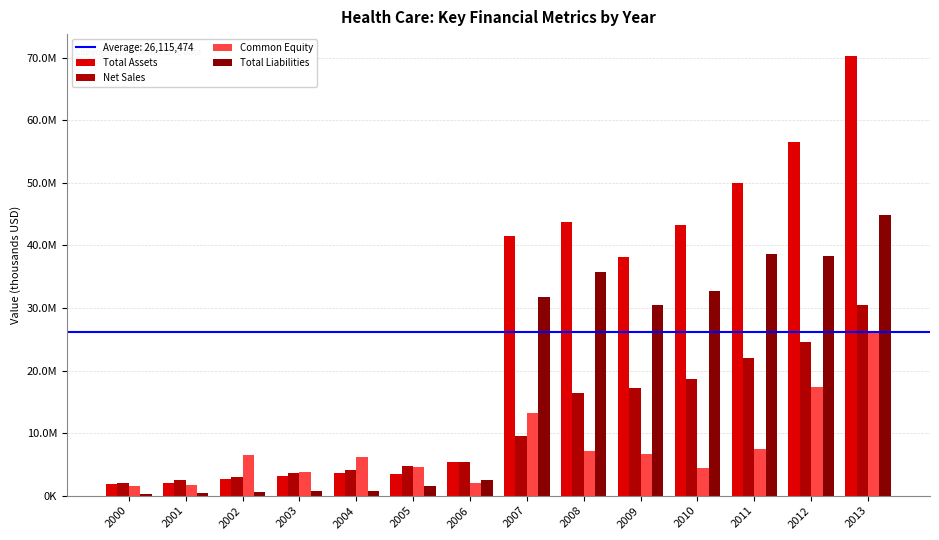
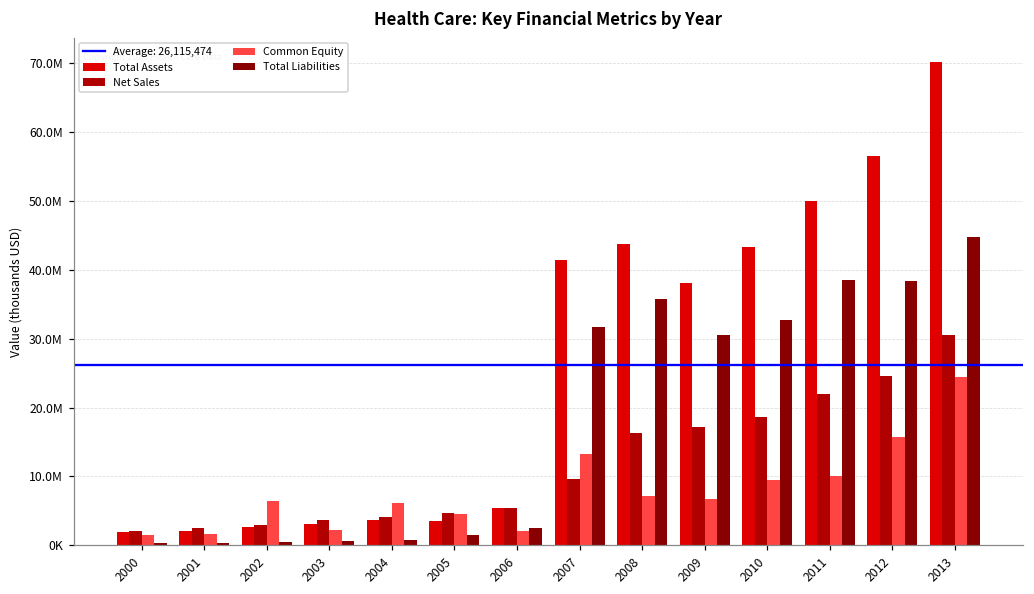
Common Equity, 2003: 4000000 -> 2000000
Common Equity, 2010: 4000000 -> 9000000
Common Equity, 2011: 8000000 -> 10000000
Common Equity, 2012: 17000000 -> 16000000
Common Equity, 2013: 26000000 -> 24000000
